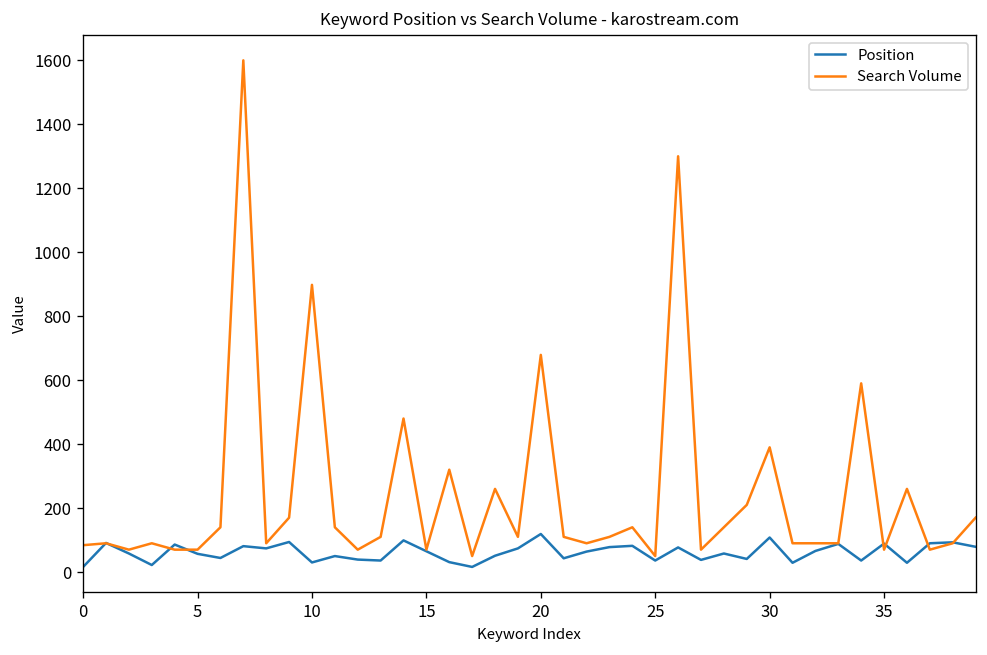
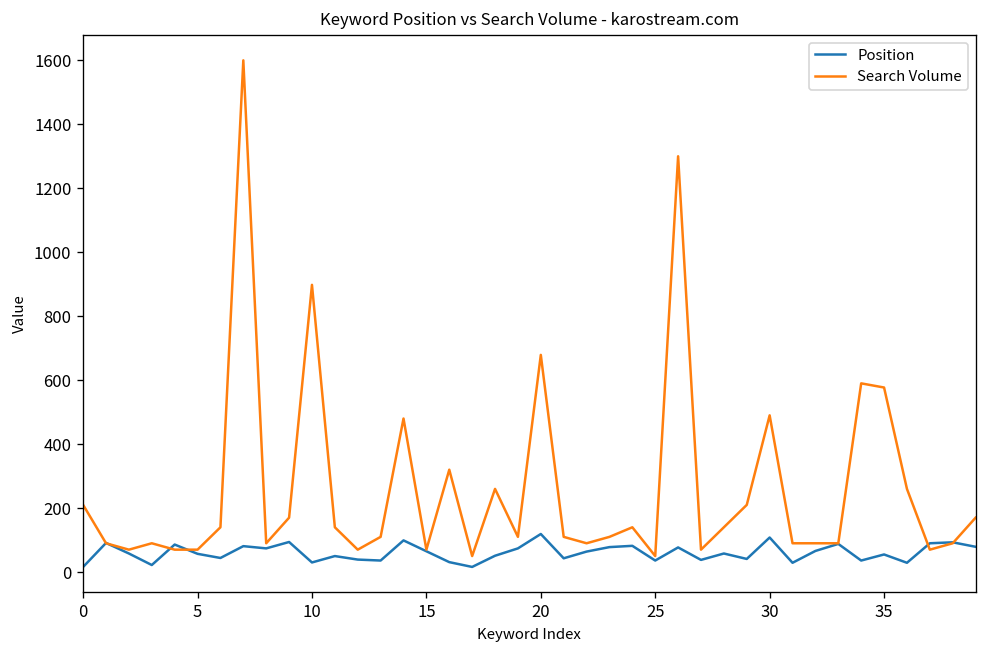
Search Volume, 0: 80 -> 210
Search Volume, 30: 390 -> 490
Position, 35: 90 -> 60
Search Volume, 35: 70 -> 580
